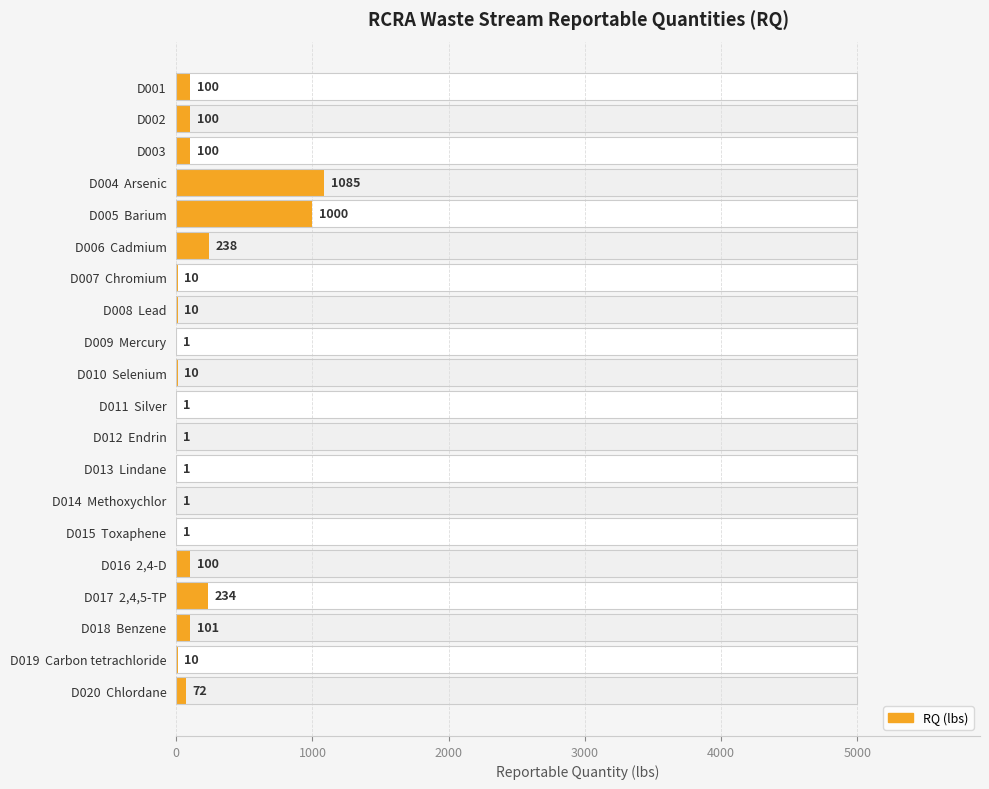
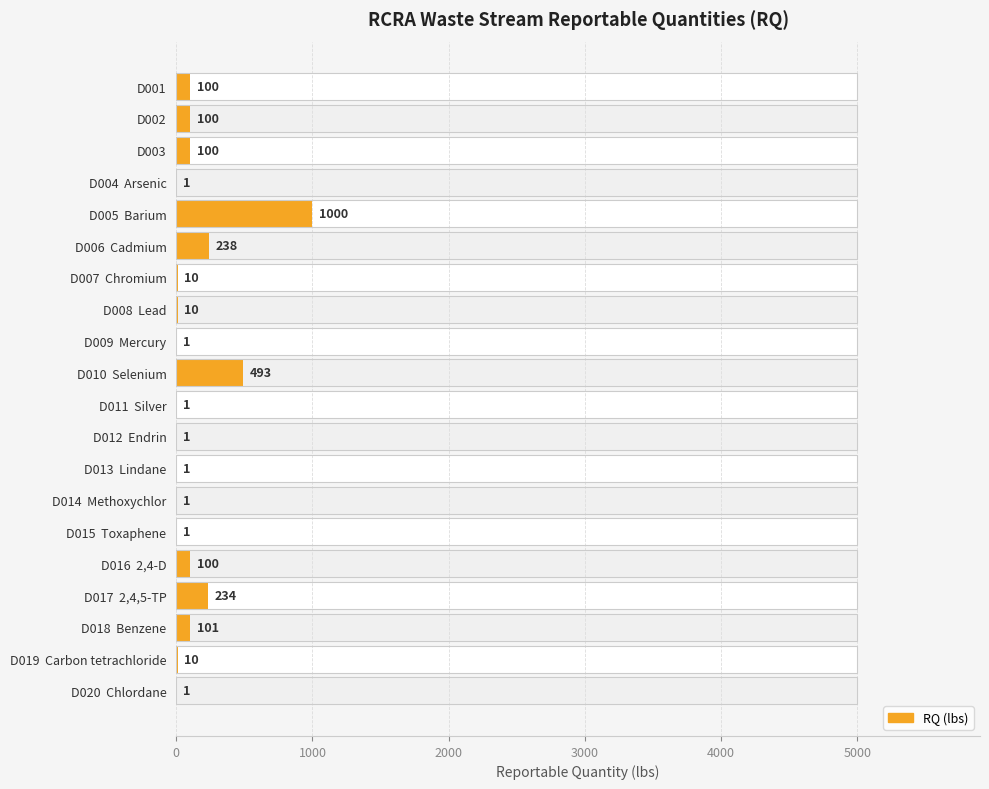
RQ (lbs), D004 Arsenic: 1085 -> 1
RQ (lbs), D010 Selenium: 10 -> 493
RQ (lbs), D020 Chlordane: 72 -> 1
